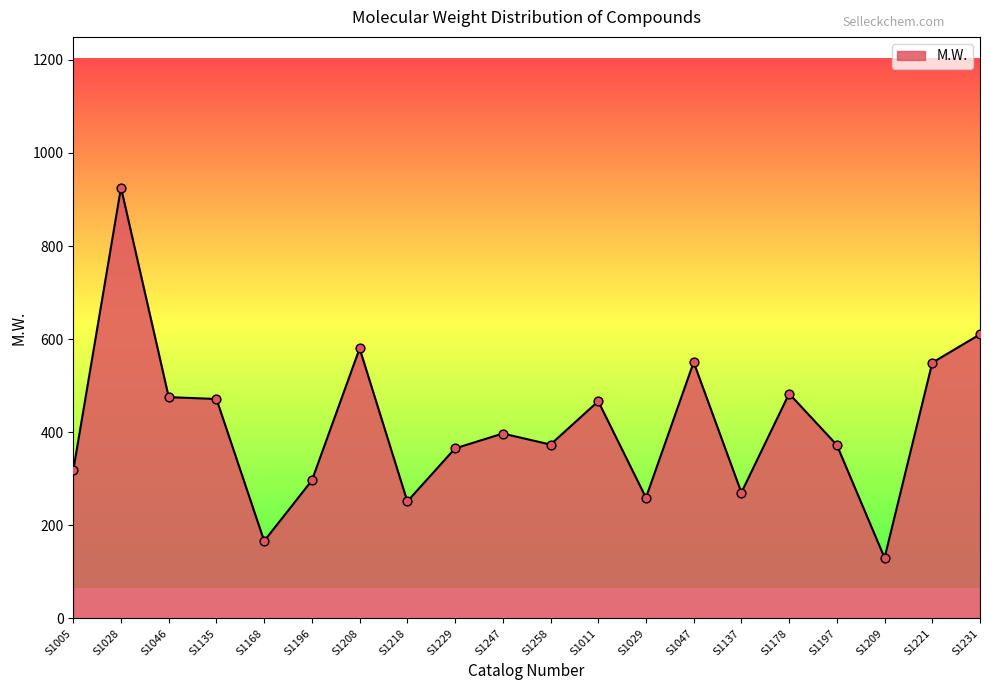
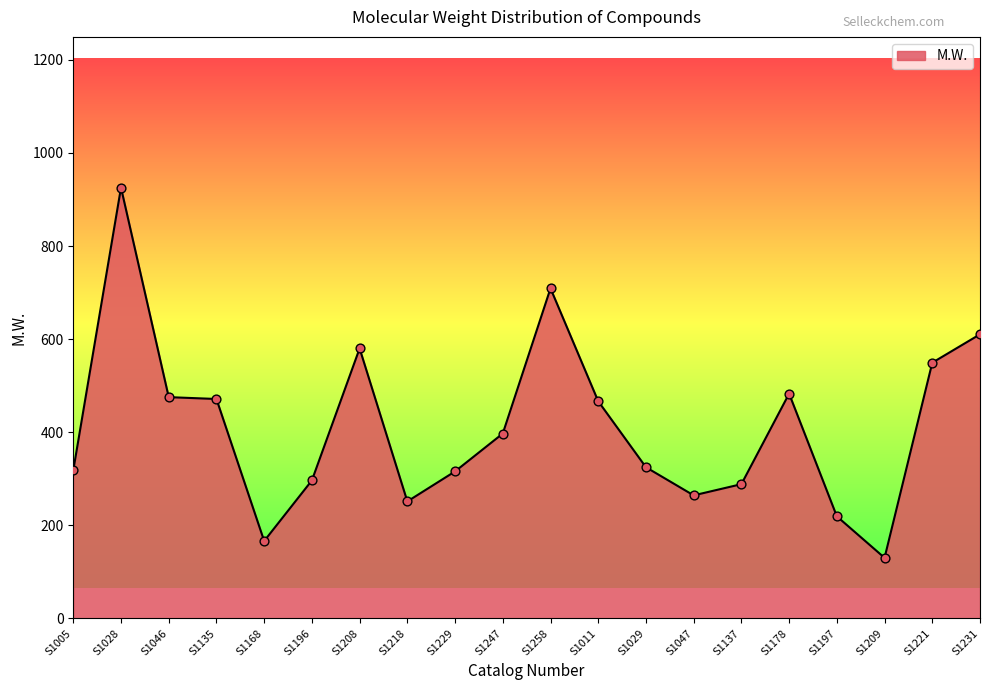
S1229: 370 -> 320
S1258: 370 -> 710
S1029: 260 -> 320
S1047: 550 -> 260
S1137: 270 -> 290
S1197: 370 -> 220
